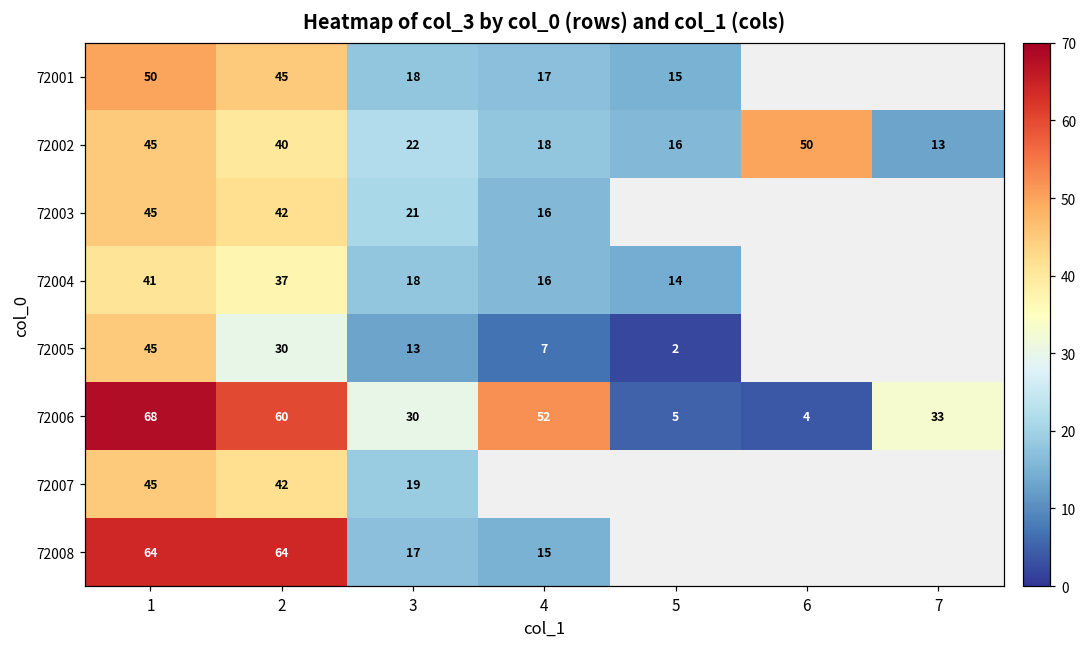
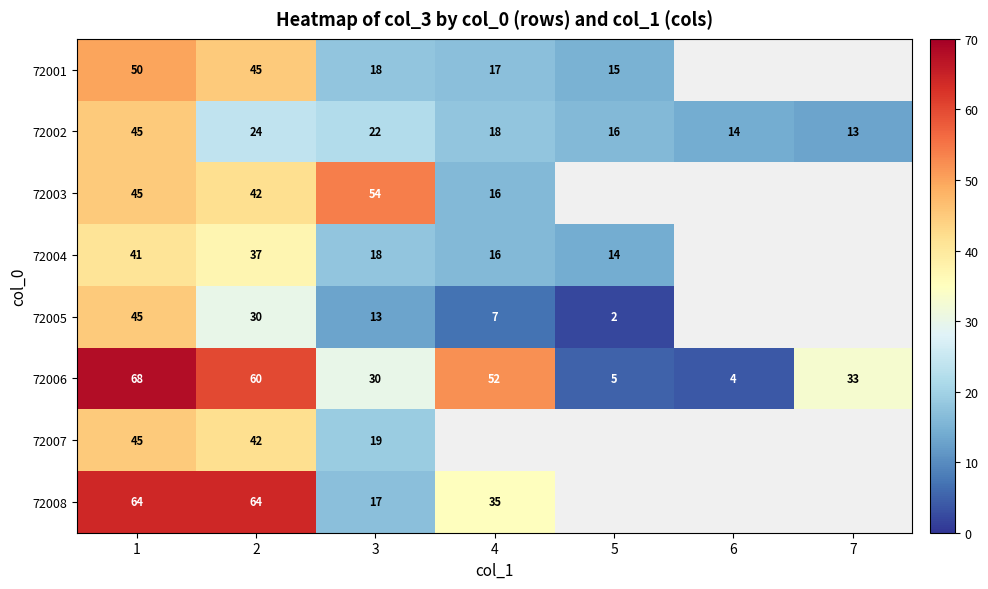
72002, 2: 40 -> 24
72002, 6: 50 -> 14
72003, 3: 21 -> 54
72008, 4: 15 -> 35
